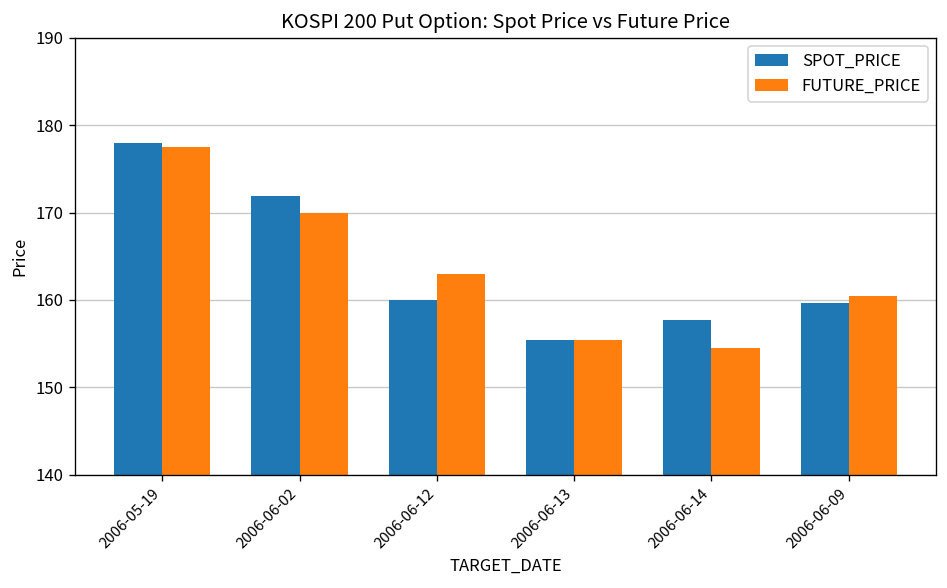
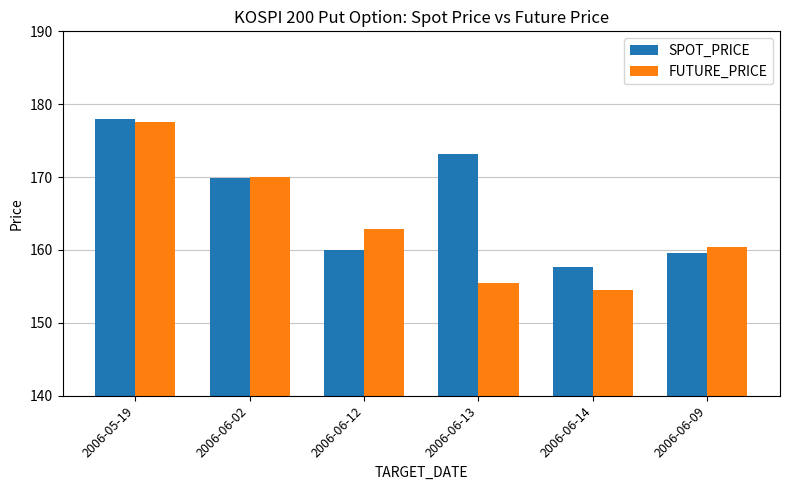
SPOT_PRICE, 2006-06-02: 172 -> 170
SPOT_PRICE, 2006-06-13: 155 -> 173
